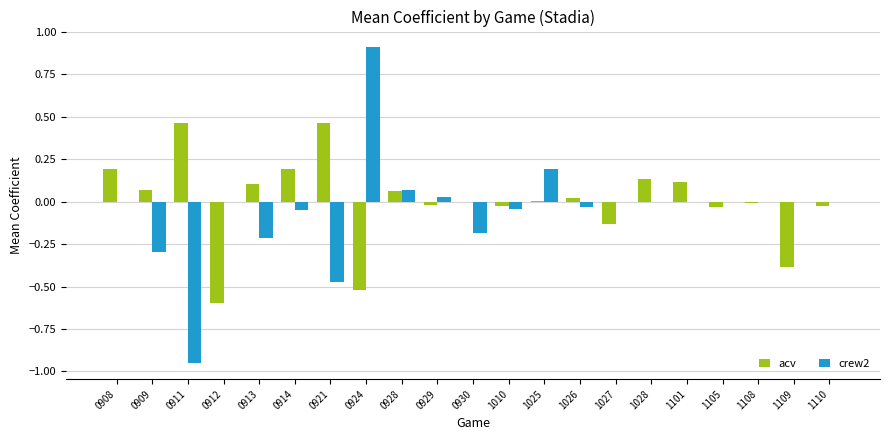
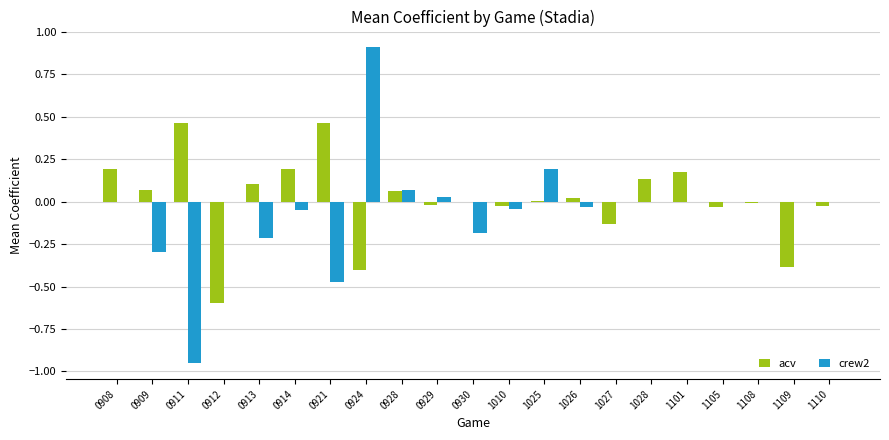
acv, 0924: -0.52 -> -0.40
acv, 1101: 0.12 -> 0.17
